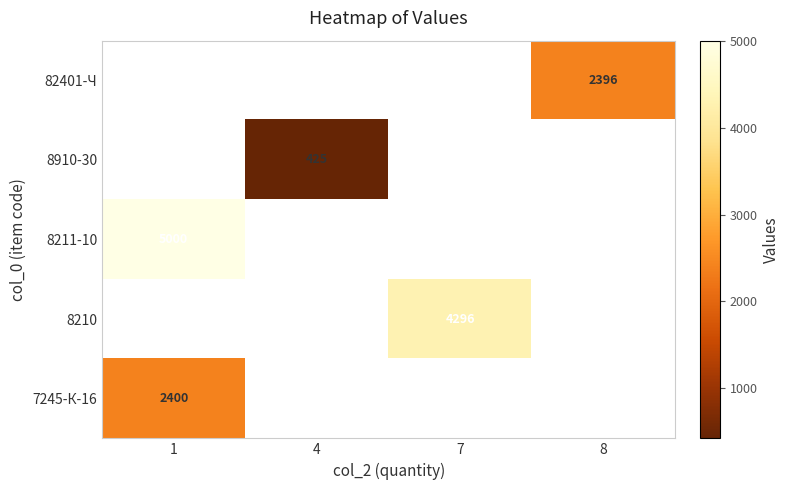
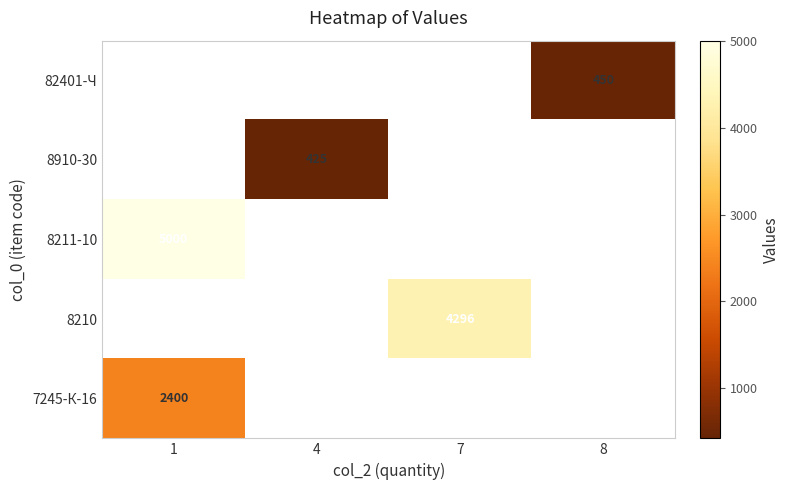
82401-Ч, 8: 2396 -> 450
